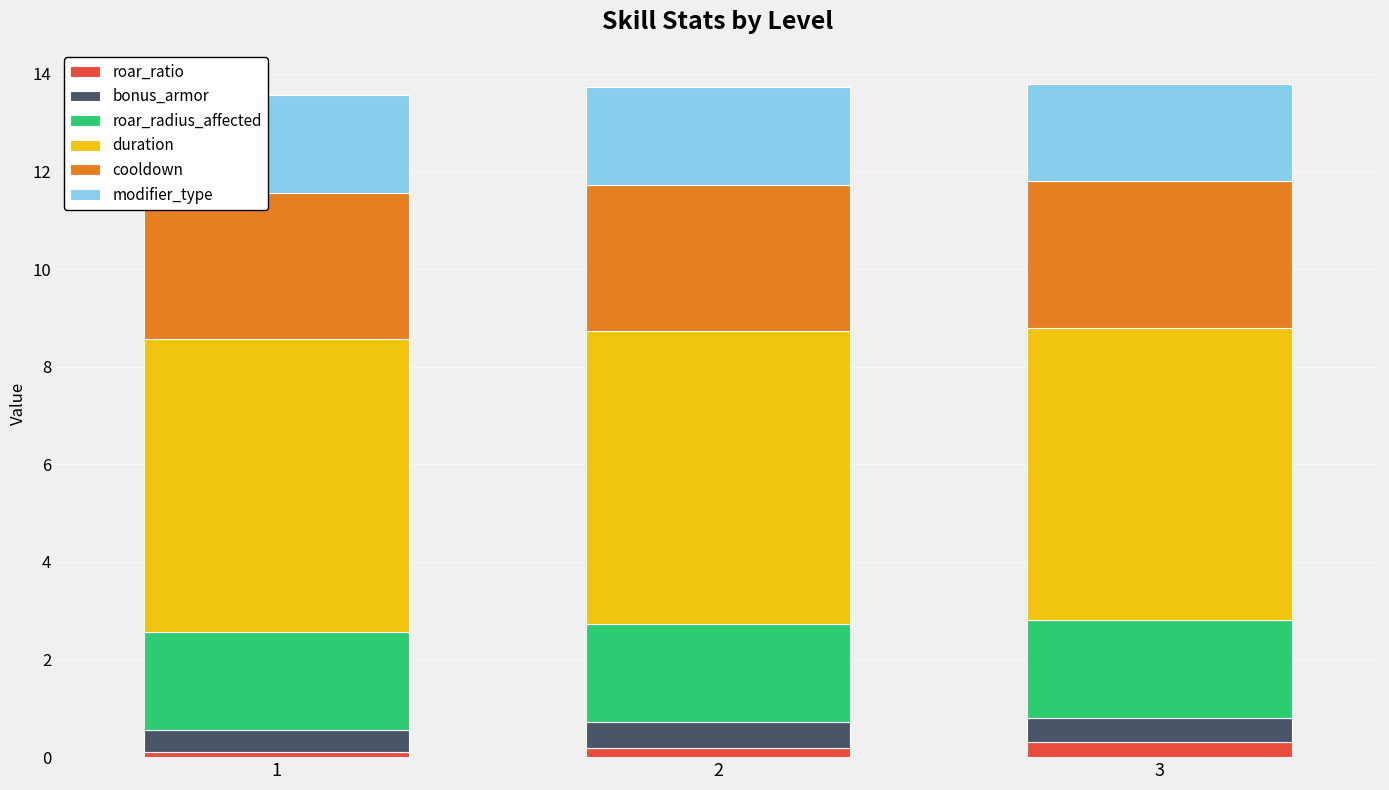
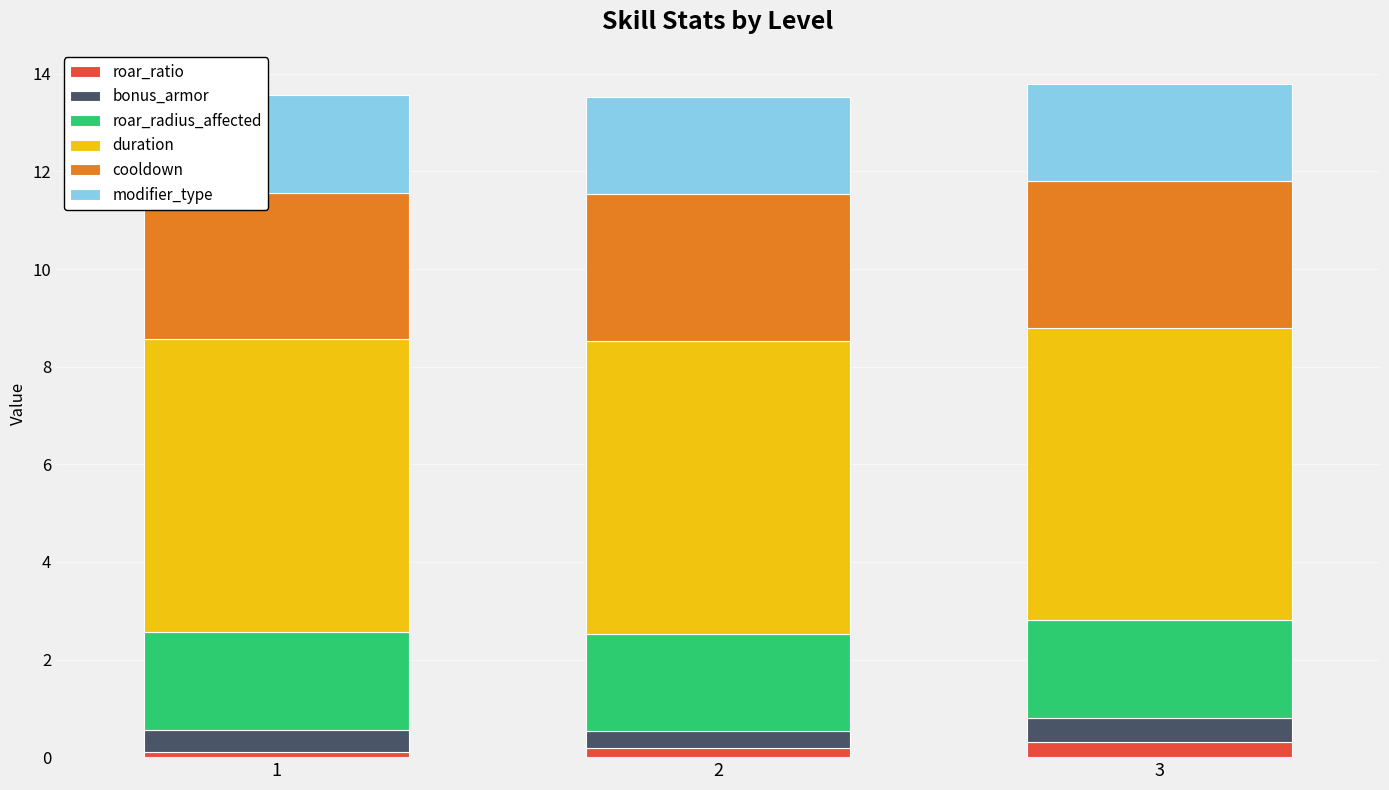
bonus_armor, 2: 0.5 -> 0.4
